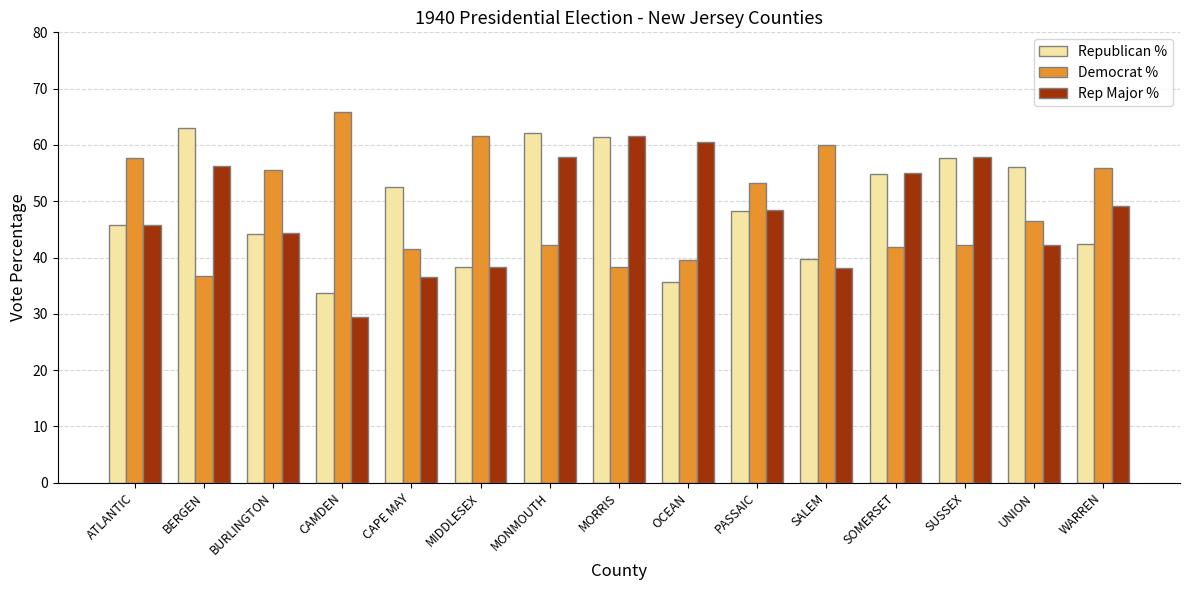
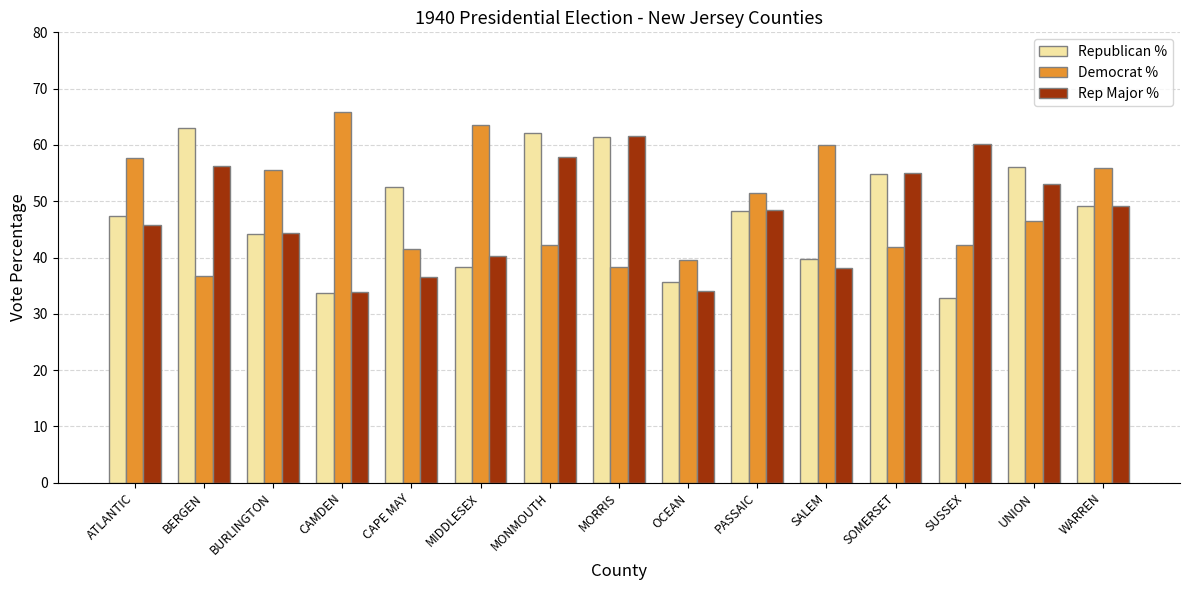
Republican %, ATLANTIC: 46 -> 47
Rep Major %, CAMDEN: 29 -> 34
Democrat %, MIDDLESEX: 62 -> 64
Rep Major %, MIDDLESEX: 38 -> 40
Rep Major %, OCEAN: 60 -> 34
Democrat %, PASSAIC: 53 -> 51
Republican %, SUSSEX: 58 -> 33
Rep Major %, SUSSEX: 58 -> 60
Rep Major %, UNION: 42 -> 53
Republican %, WARREN: 42 -> 49
